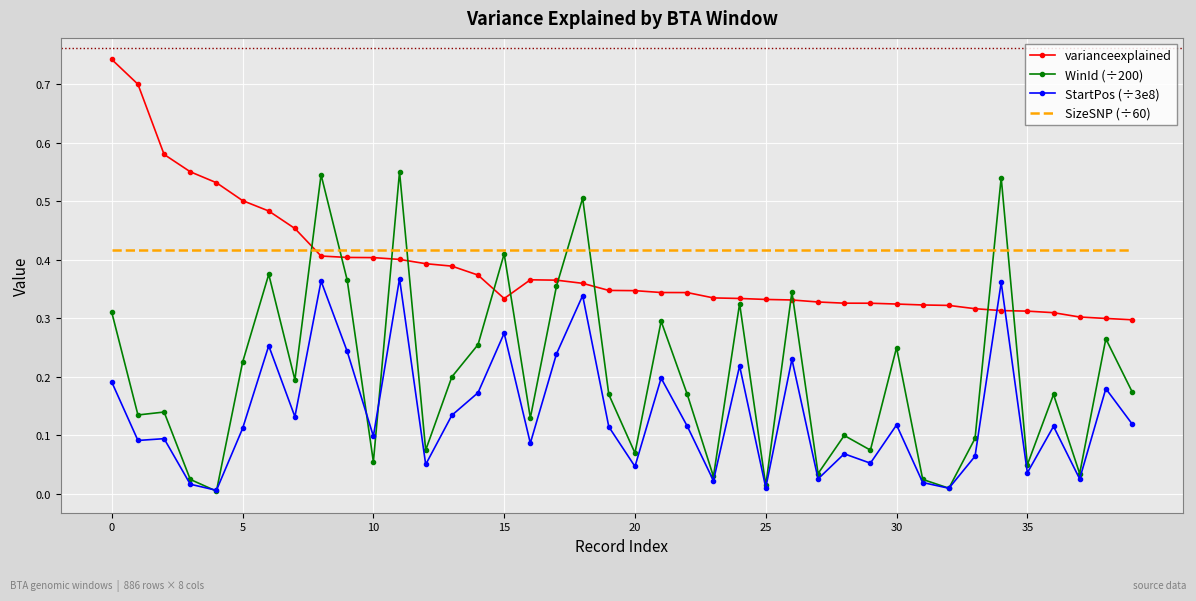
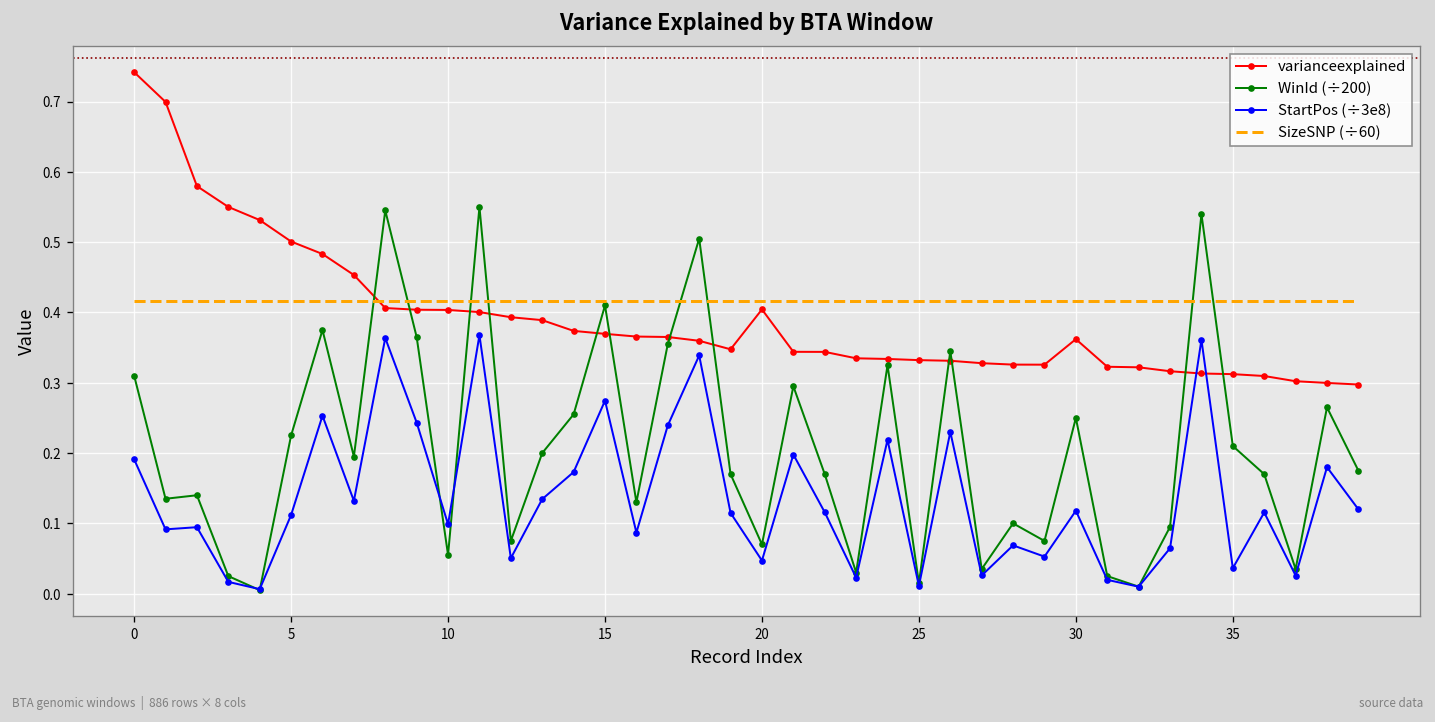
varianceexplained, 15: 0.33 -> 0.37
varianceexplained, 20: 0.35 -> 0.40
varianceexplained, 30: 0.32 -> 0.36
WinId (÷200), 35: 0.05 -> 0.21
